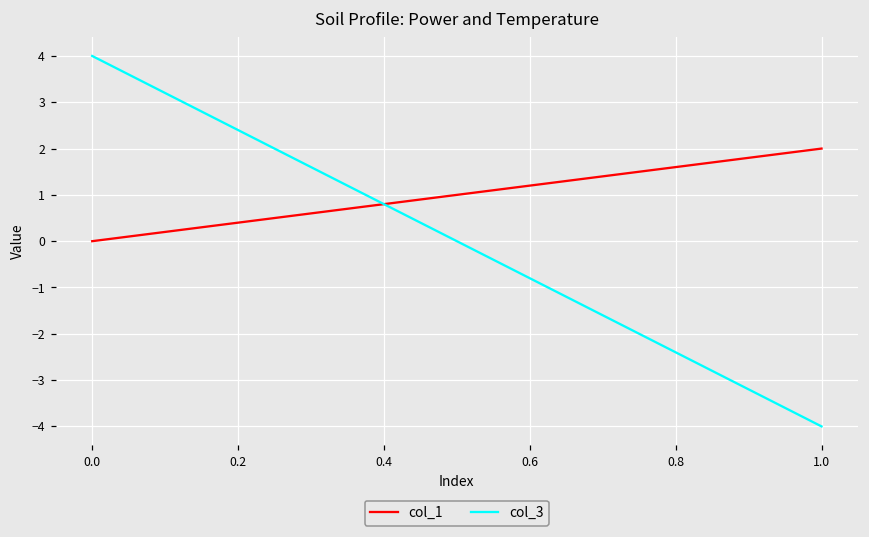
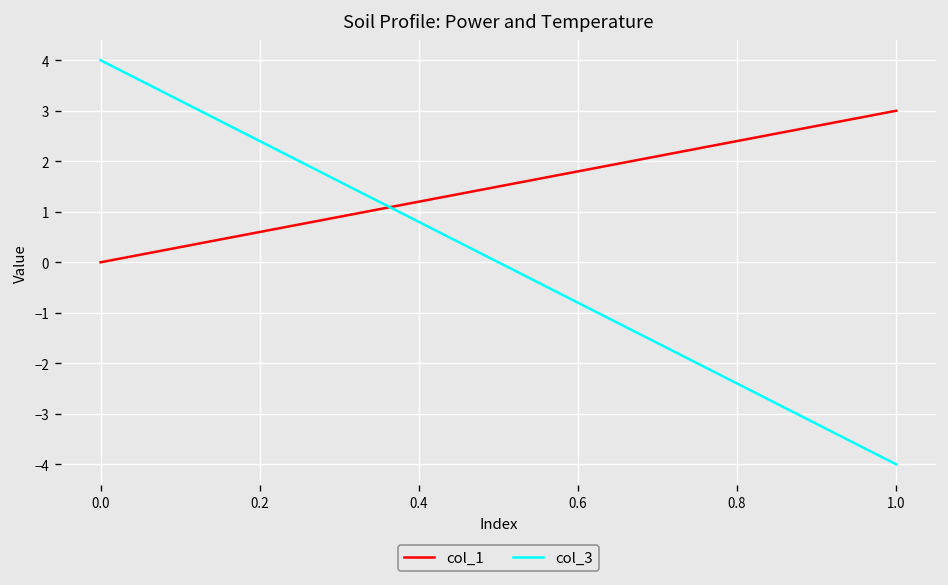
col_1, 1.0: 2 -> 3
